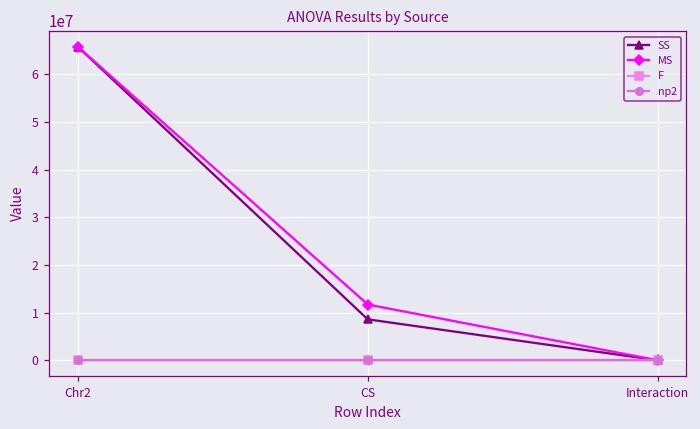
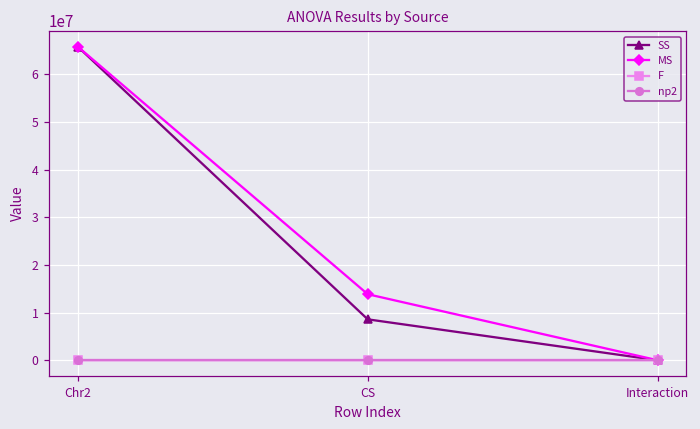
MS, CS: 12000000 -> 14000000
